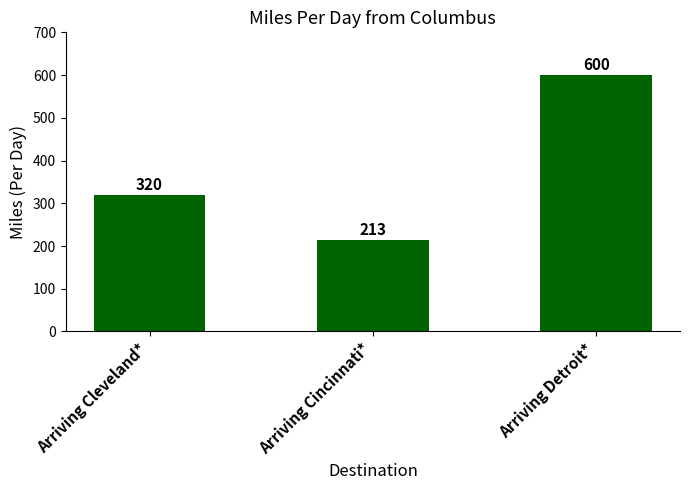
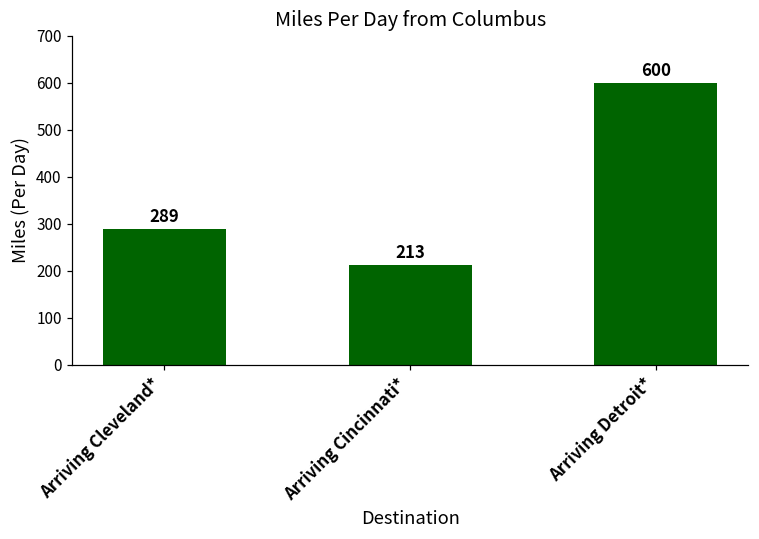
Arriving Cleveland*: 320 -> 289
